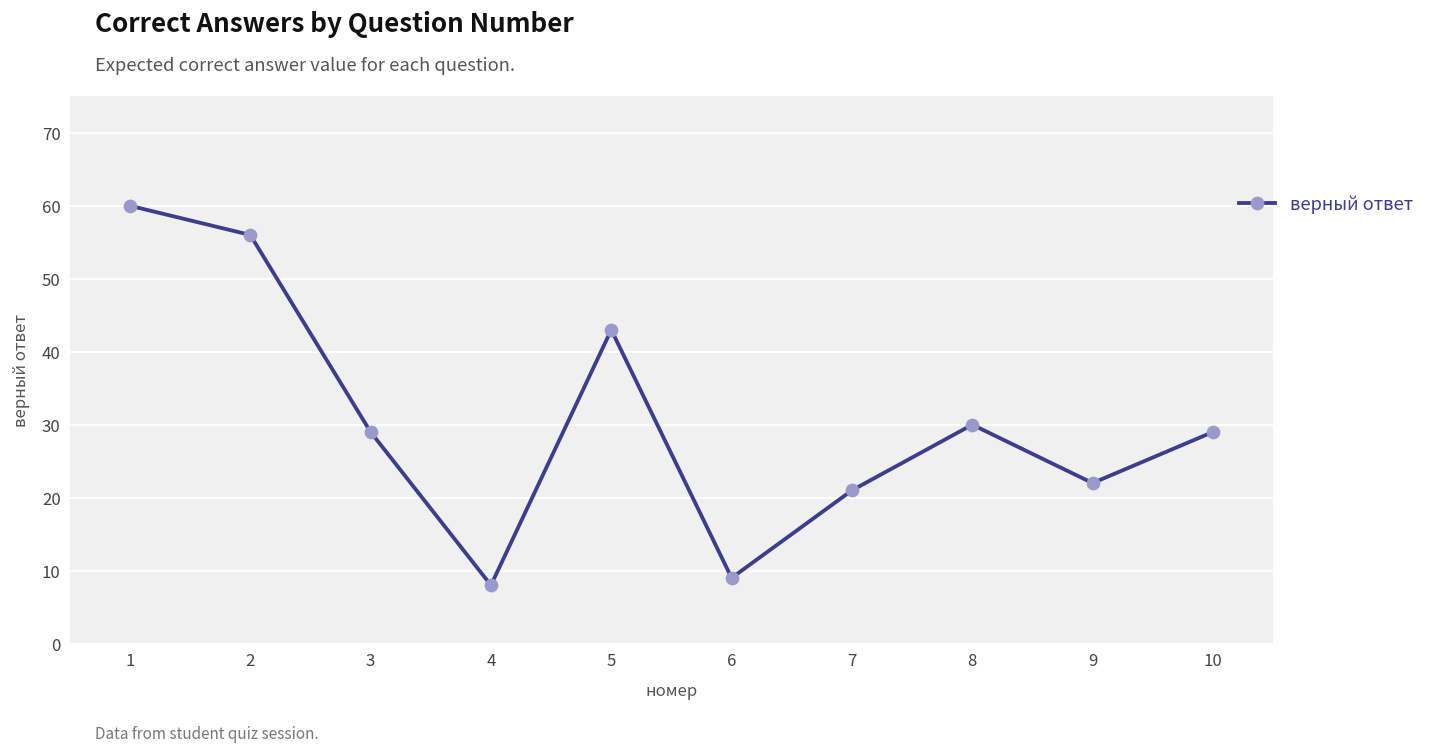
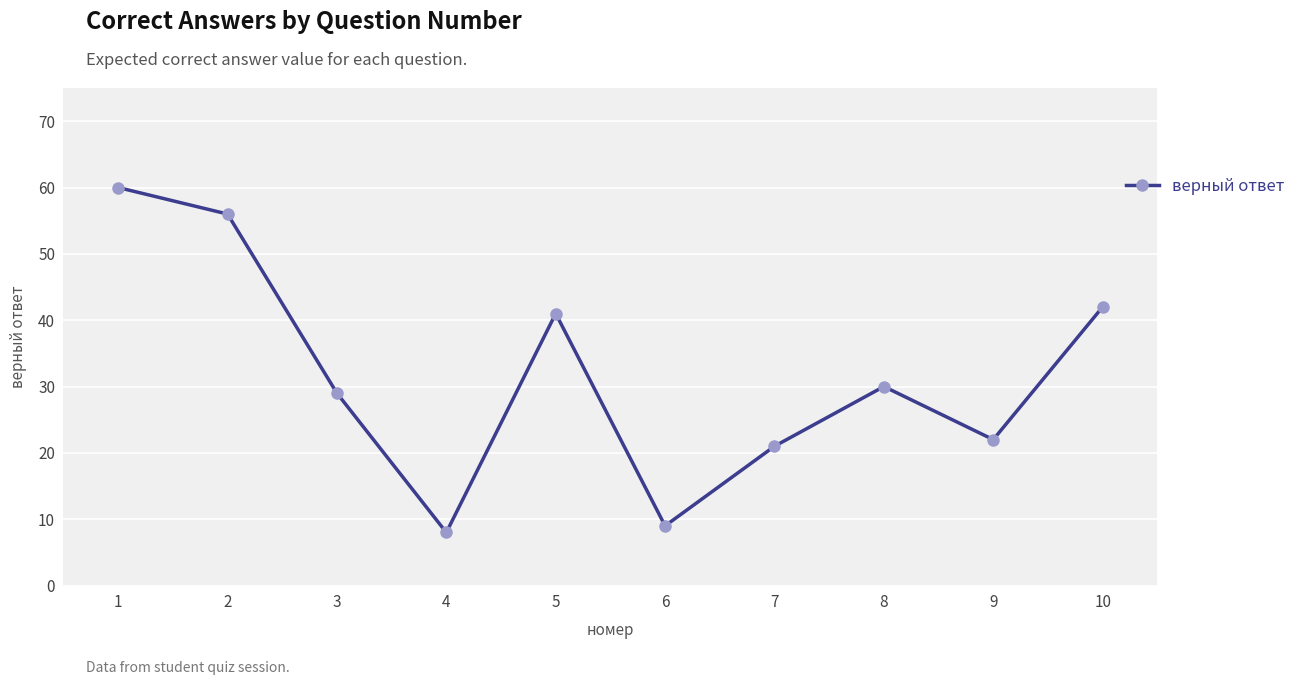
5: 43 -> 41
10: 29 -> 42
